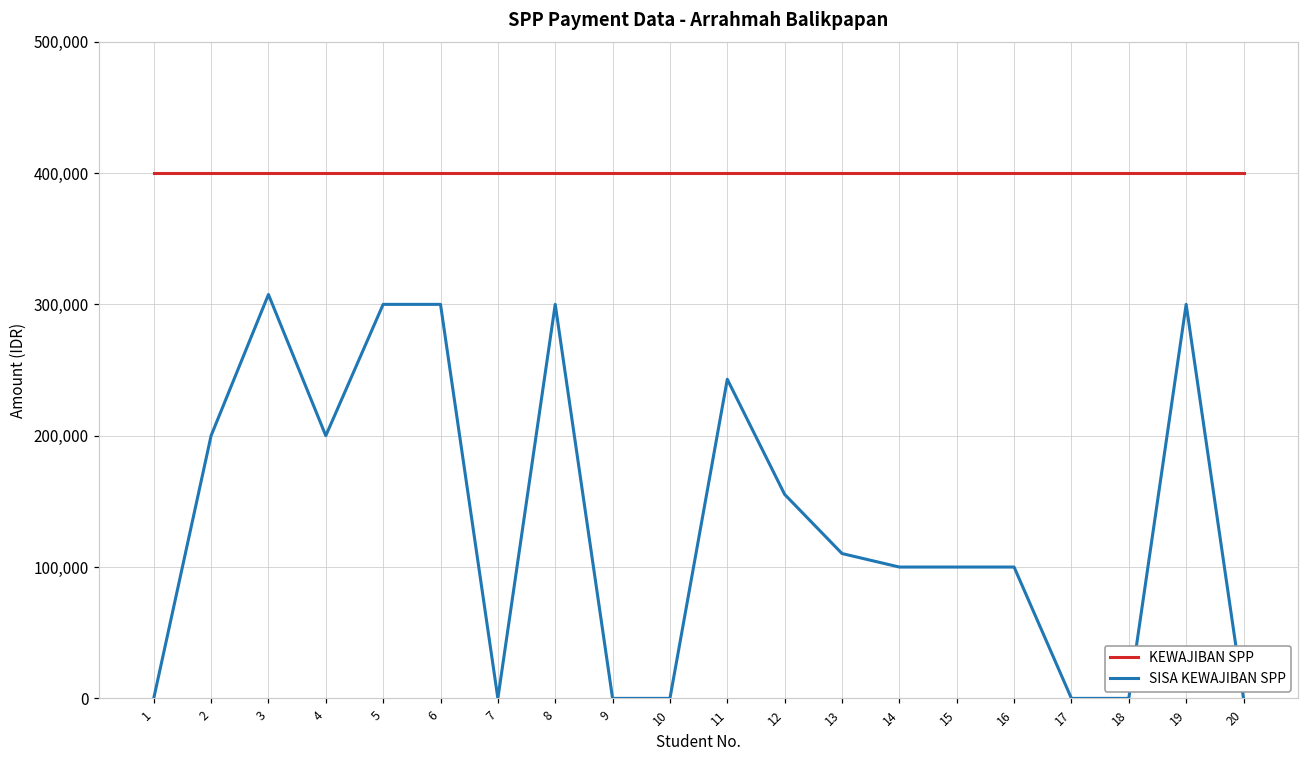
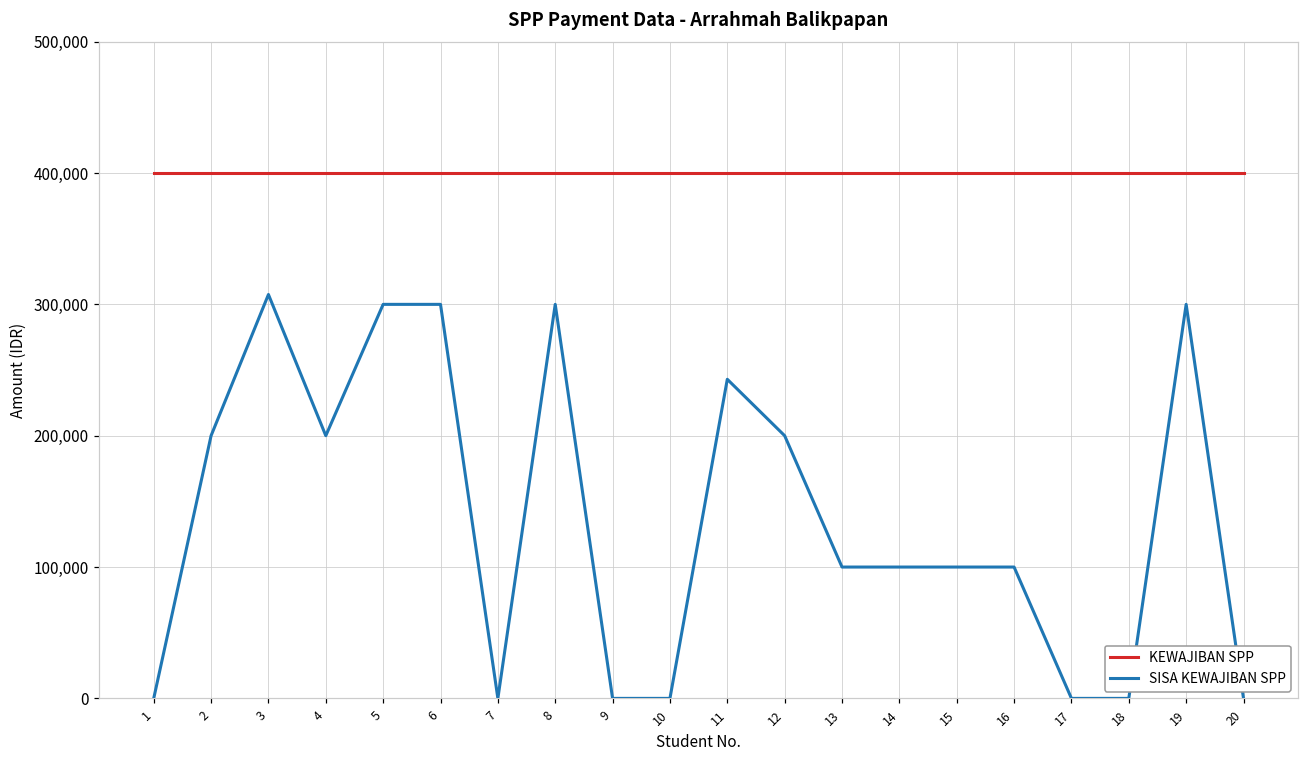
SISA KEWAJIBAN SPP, 12: 155,000 -> 200,000
SISA KEWAJIBAN SPP, 13: 110,000 -> 100,000
